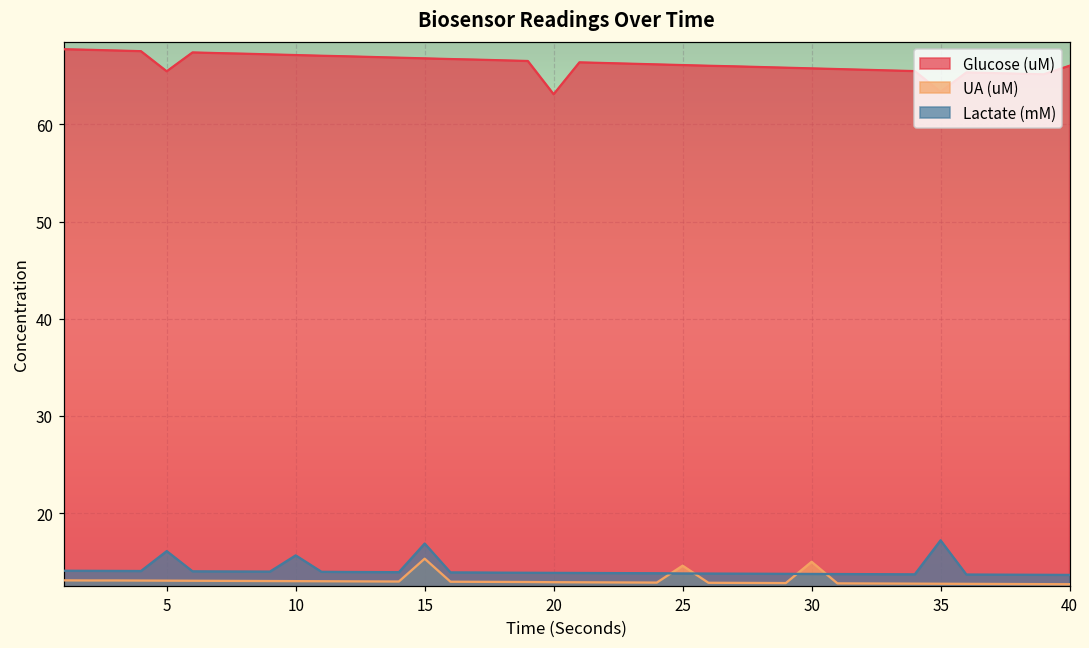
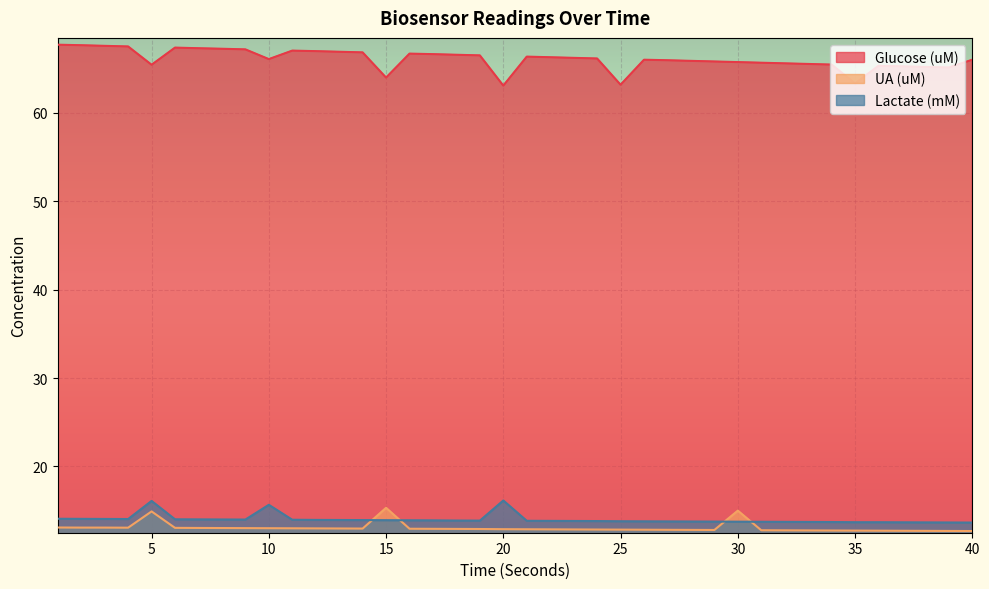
UA (uM), 5: 13 -> 15
Glucose (uM), 10: 67 -> 66
Glucose (uM), 15: 67 -> 64
Lactate (mM), 15: 17 -> 14
Lactate (mM), 20: 14 -> 16
Glucose (uM), 25: 66 -> 63
UA (uM), 25: 15 -> 13
Lactate (mM), 35: 17 -> 14
